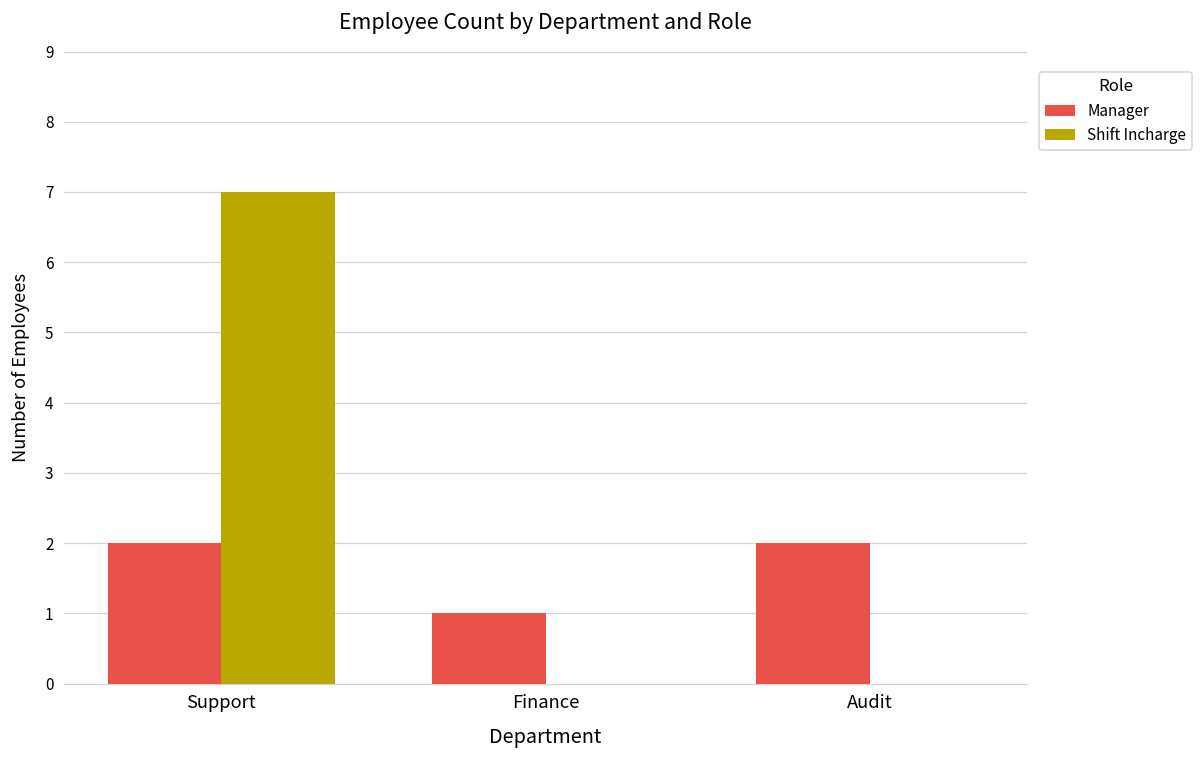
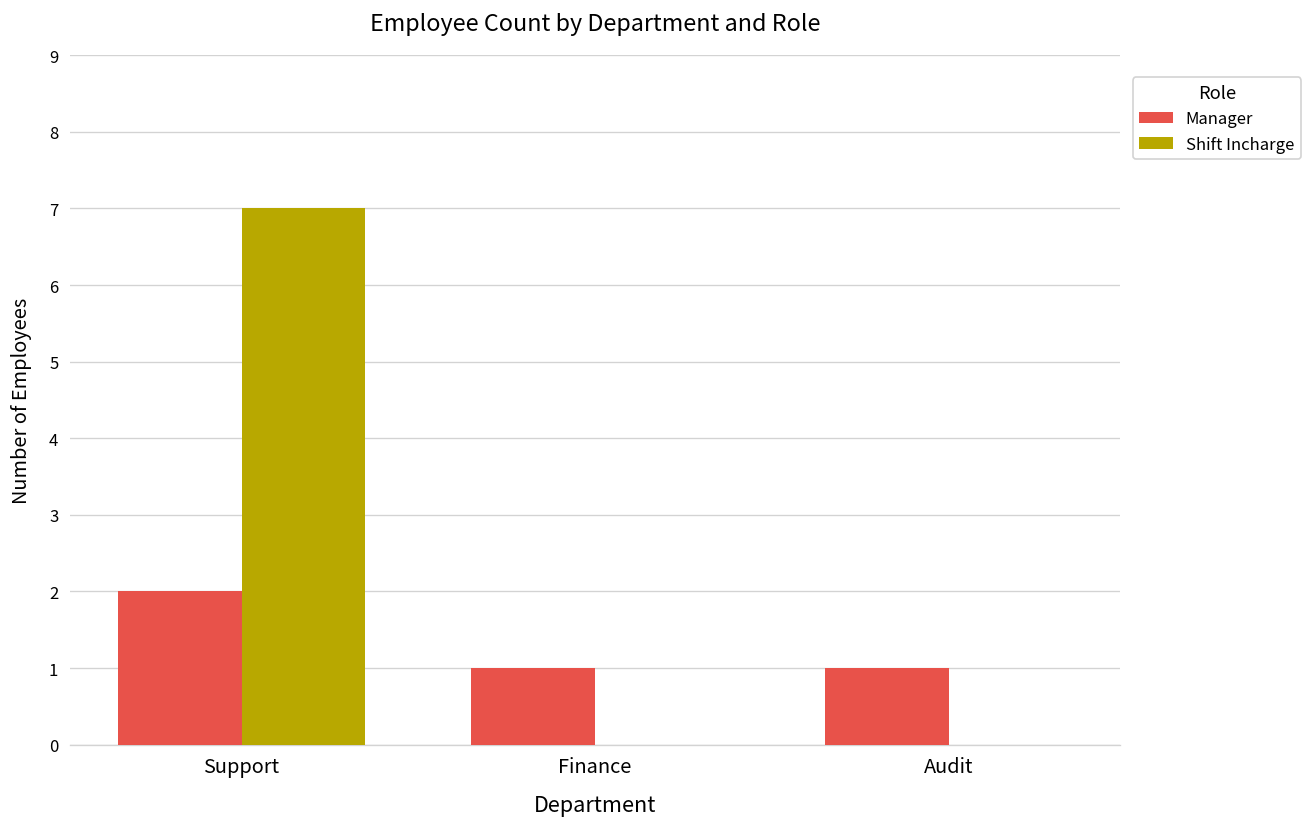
Manager, Audit: 2 -> 1
